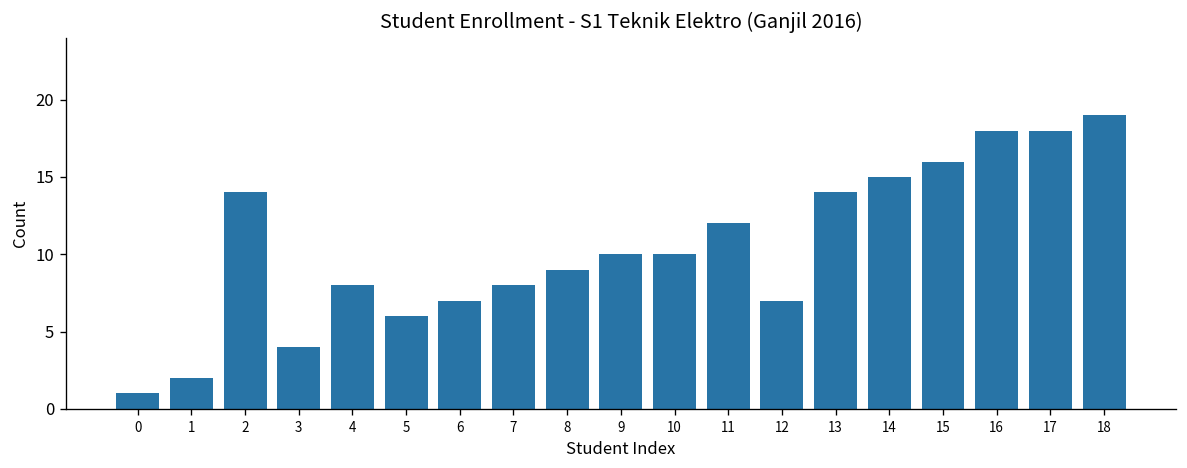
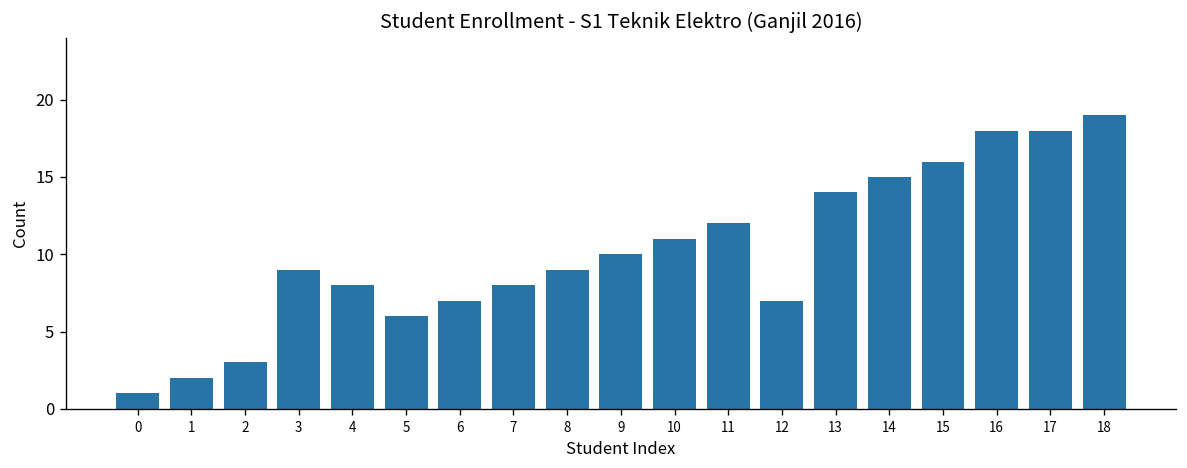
2: 14 -> 3
3: 4 -> 9
10: 10 -> 11
